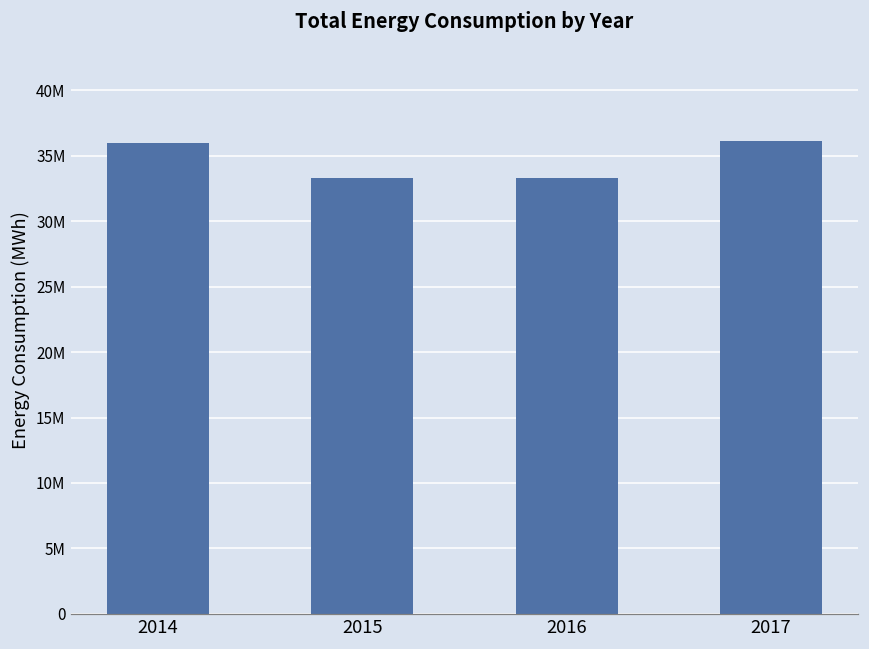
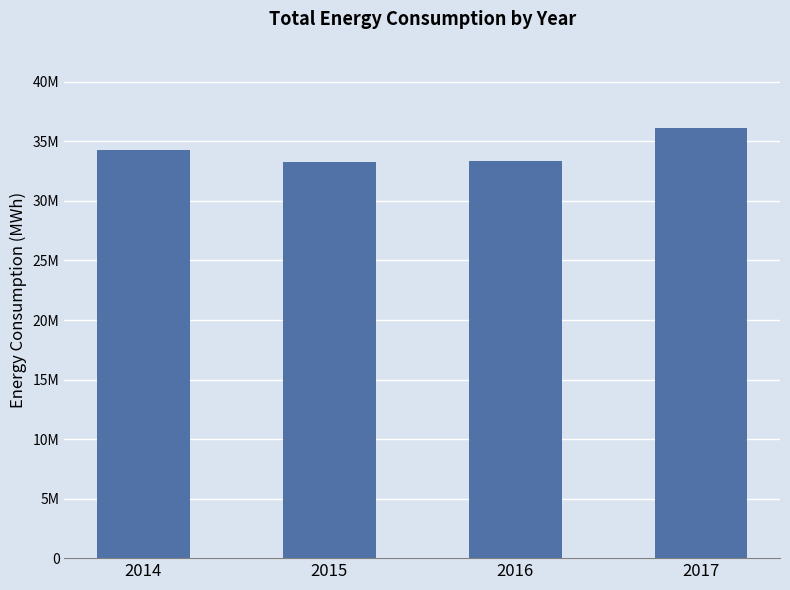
2014: 35900000 -> 34300000
